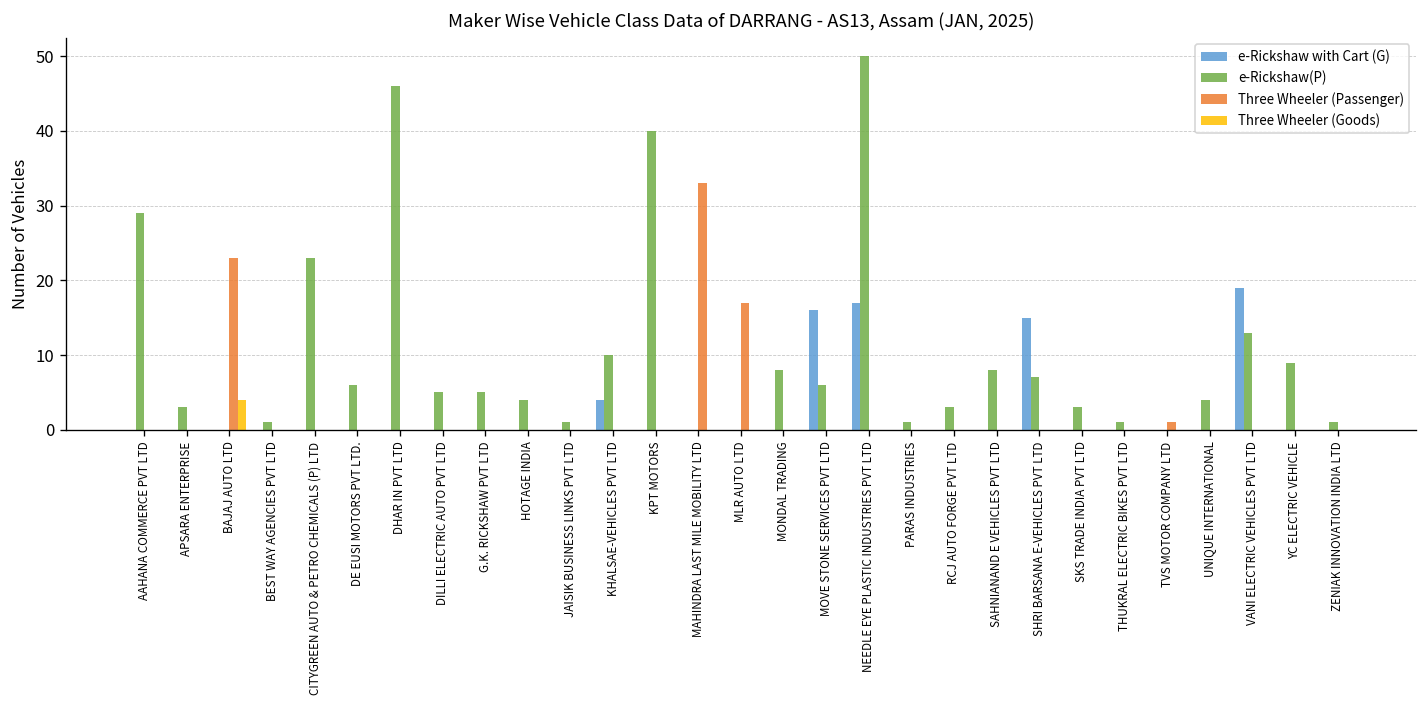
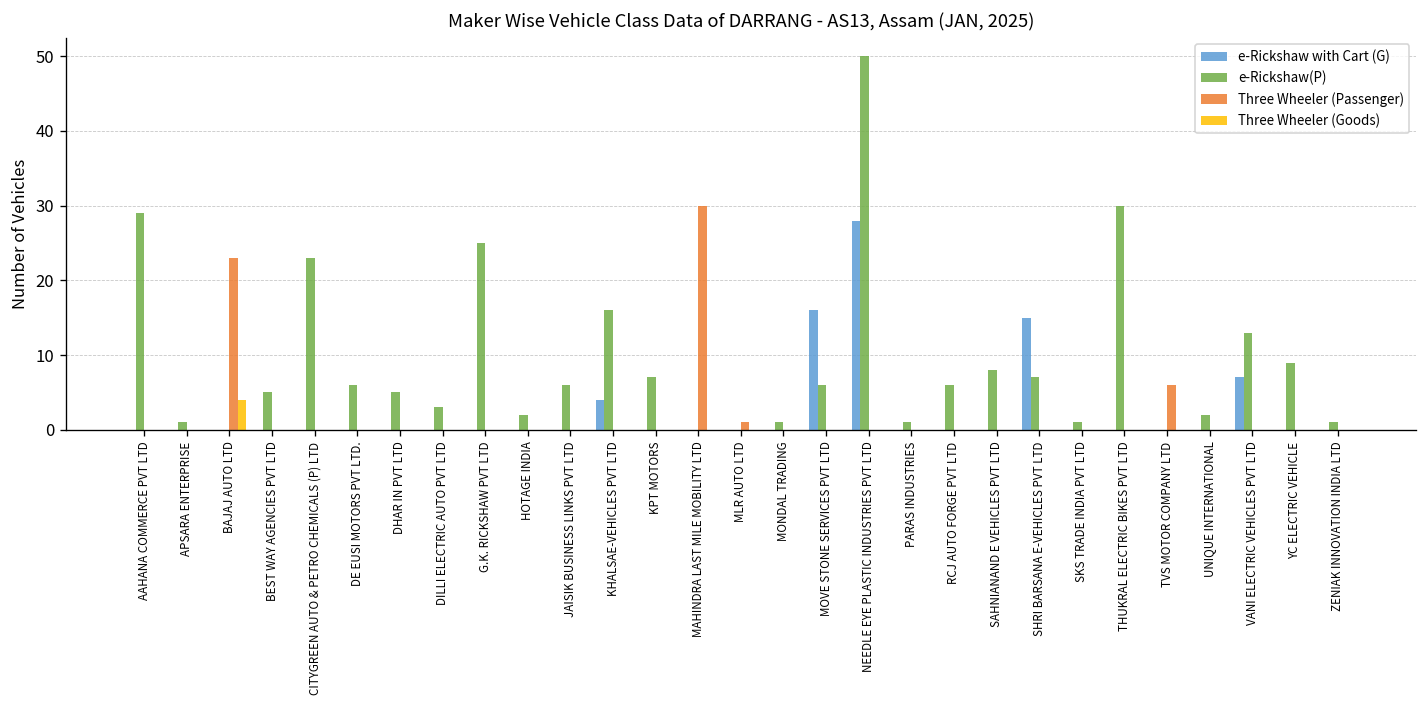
e-Rickshaw(P), APSARA ENTERPRISE: 3 -> 1
e-Rickshaw(P), BEST WAY AGENCIES PVT LTD: 1 -> 5
e-Rickshaw(P), DHAR IN PVT LTD: 46 -> 5
e-Rickshaw(P), DILLI ELECTRIC AUTO PVT LTD: 5 -> 3
e-Rickshaw(P), G.K. RICKSHAW PVT LTD: 5 -> 25
e-Rickshaw(P), HOTAGE INDIA: 4 -> 2
e-Rickshaw(P), JAISIK BUSINESS LINKS PVT LTD: 1 -> 6
e-Rickshaw(P), KHALSAE-VEHICLES PVT LTD: 10 -> 16
e-Rickshaw(P), KPT MOTORS: 40 -> 7
Three Wheeler (Passenger), MAHINDRA LAST MILE MOBILITY LTD: 33 -> 30
Three Wheeler (Passenger), MLR AUTO LTD: 17 -> 1
e-Rickshaw(P), MONDAL TRADING: 8 -> 1
e-Rickshaw with Cart (G), NEEDLE EYE PLASTIC INDUSTRIES PVT LTD: 17 -> 28
e-Rickshaw(P), RCJ AUTO FORGE PVT LTD: 3 -> 6
e-Rickshaw(P), SKS TRADE INDIA PVT LTD: 3 -> 1
e-Rickshaw(P), THUKRAL ELECTRIC BIKES PVT LTD: 1 -> 30
Three Wheeler (Passenger), TVS MOTOR COMPANY LTD: 1 -> 6
e-Rickshaw(P), UNIQUE INTERNATIONAL: 4 -> 2
e-Rickshaw with Cart (G), VANI ELECTRIC VEHICLES PVT LTD: 19 -> 7
